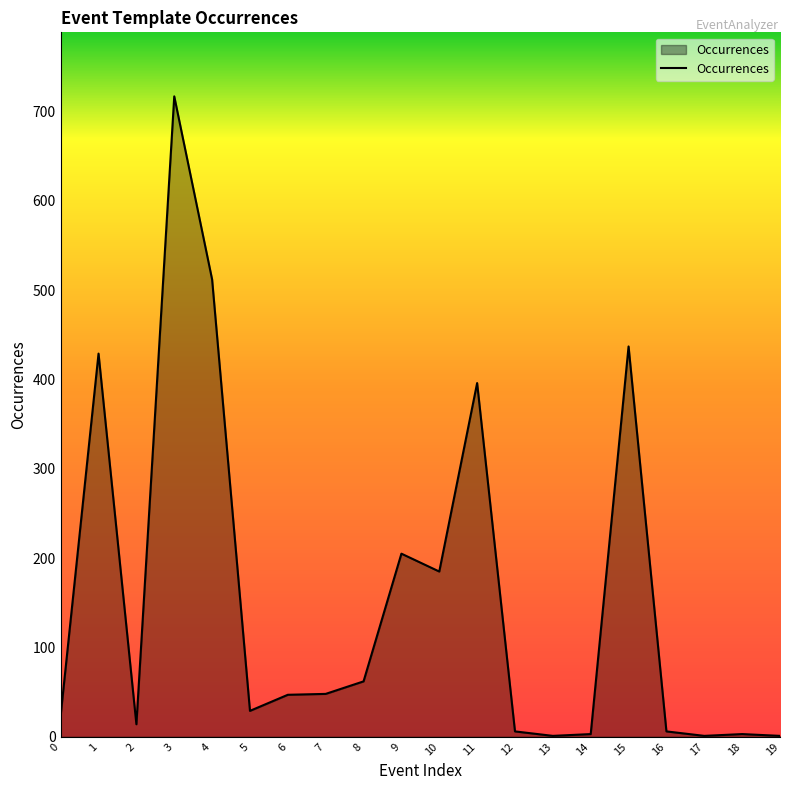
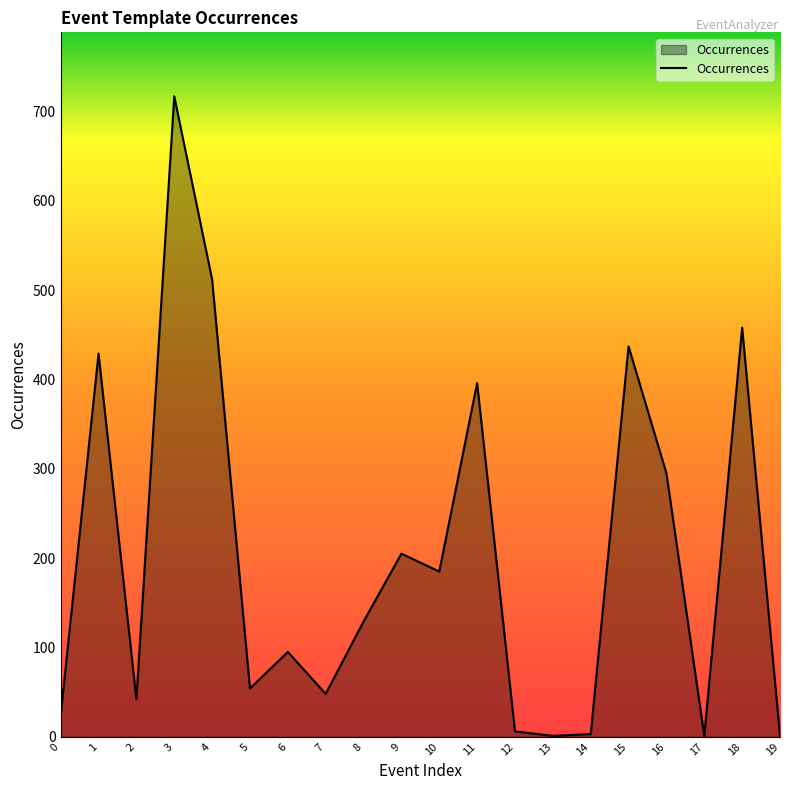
2: 10 -> 40
5: 30 -> 50
6: 50 -> 100
8: 60 -> 130
16: 10 -> 300
18: 0 -> 460
